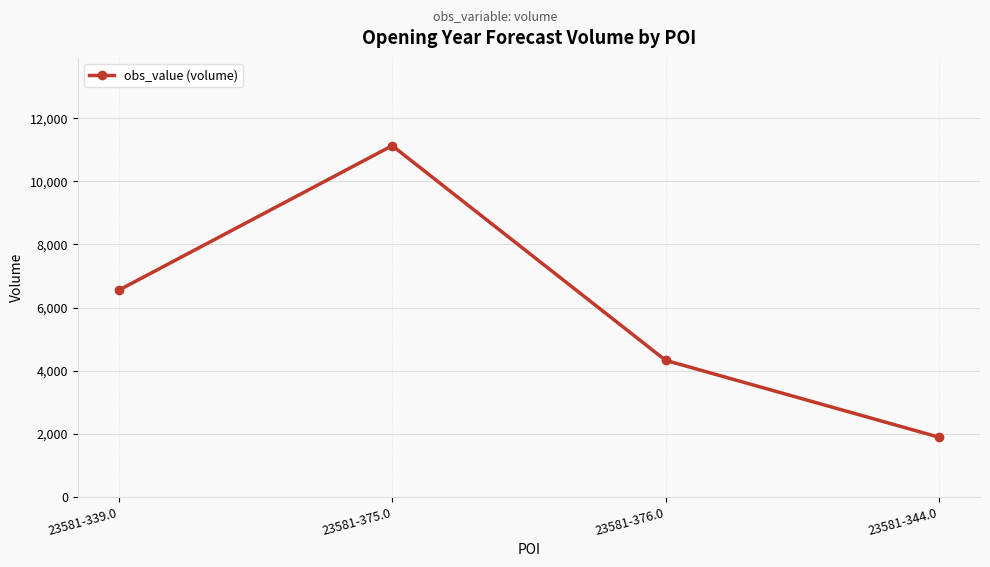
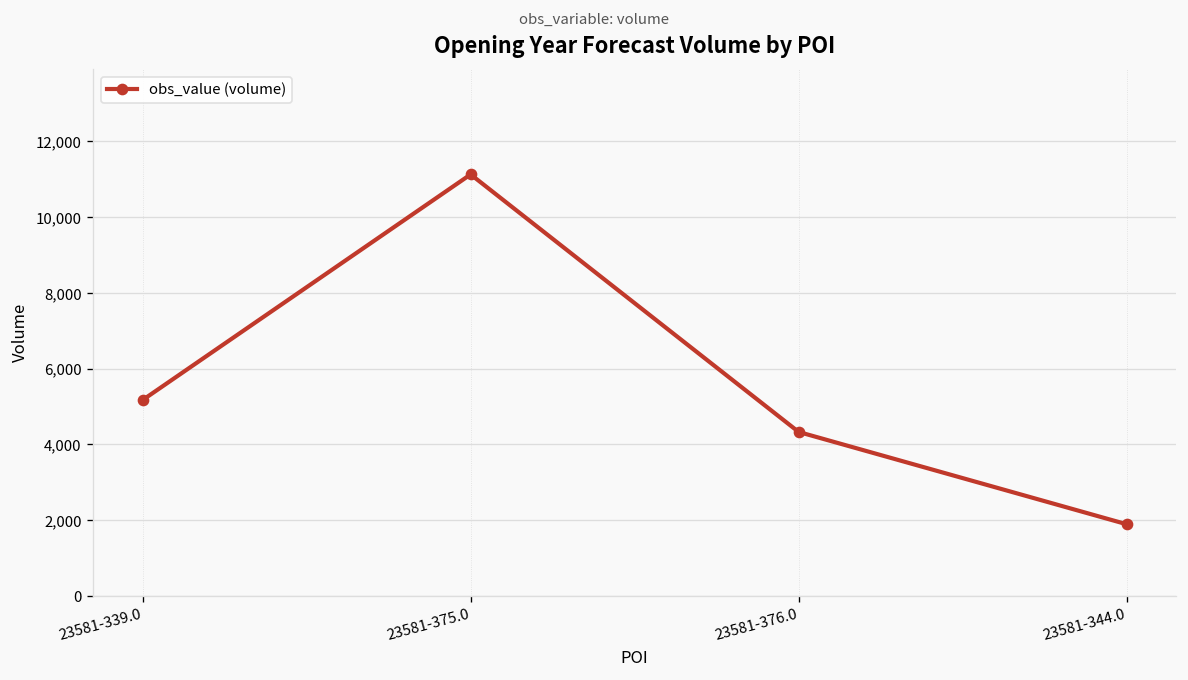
23581-339.0: 6,600 -> 5,200
